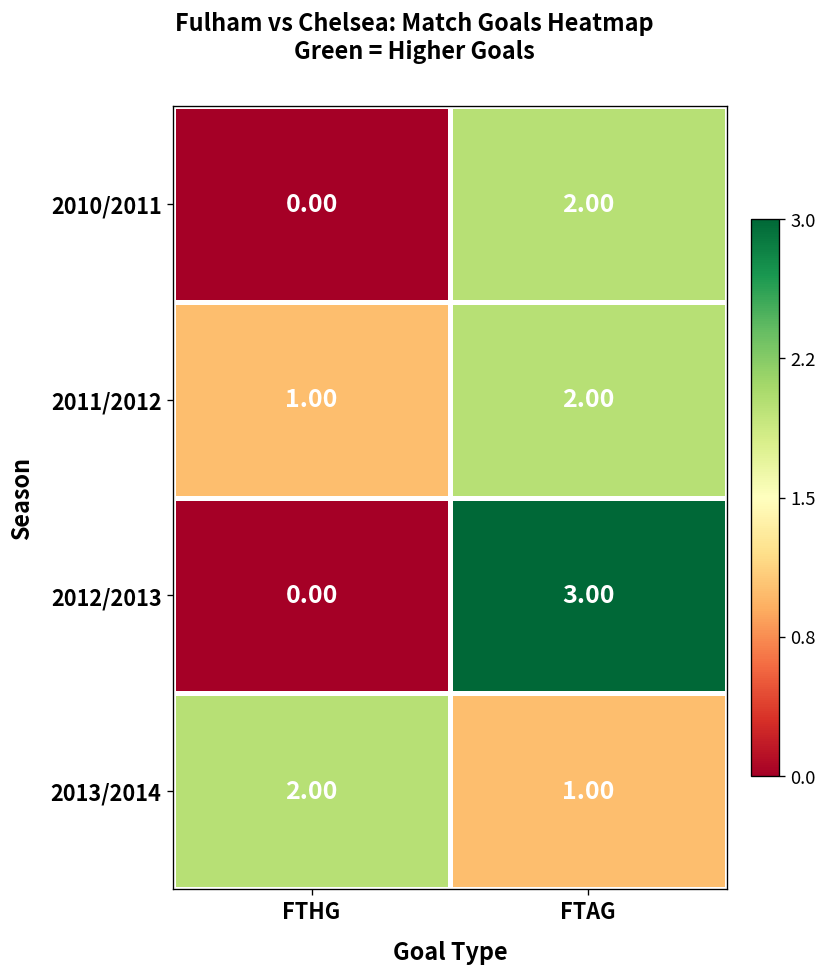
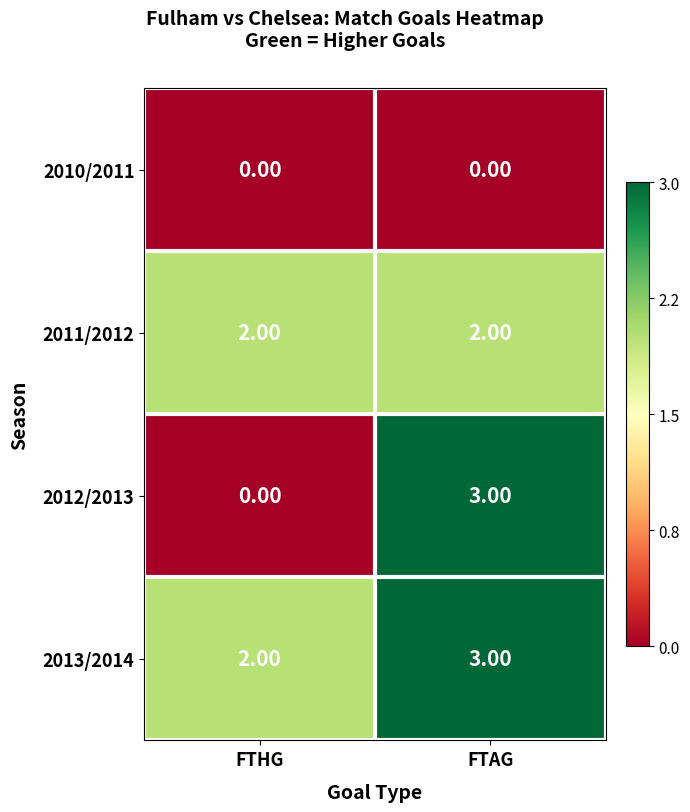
2010/2011, FTAG: 2.00 -> 0.00
2011/2012, FTHG: 1.00 -> 2.00
2013/2014, FTAG: 1.00 -> 3.00
